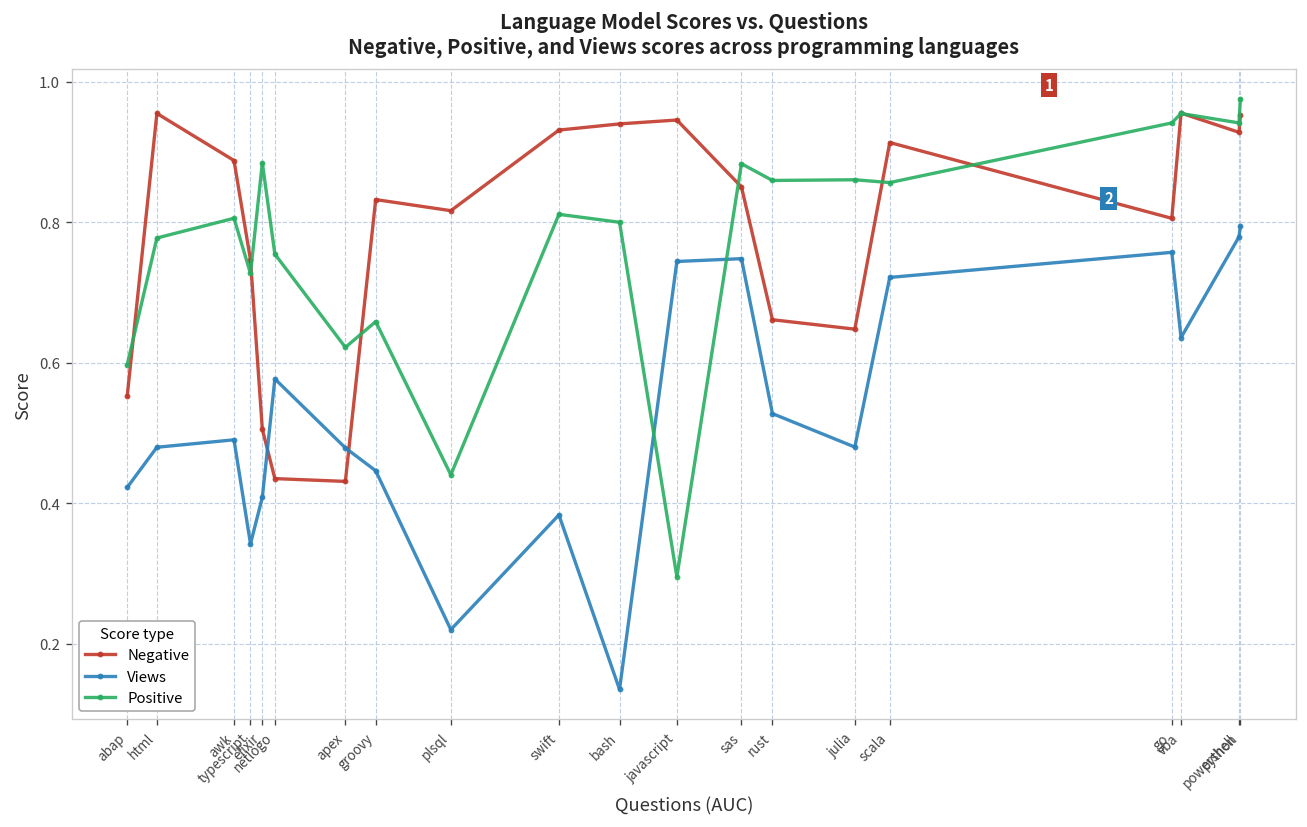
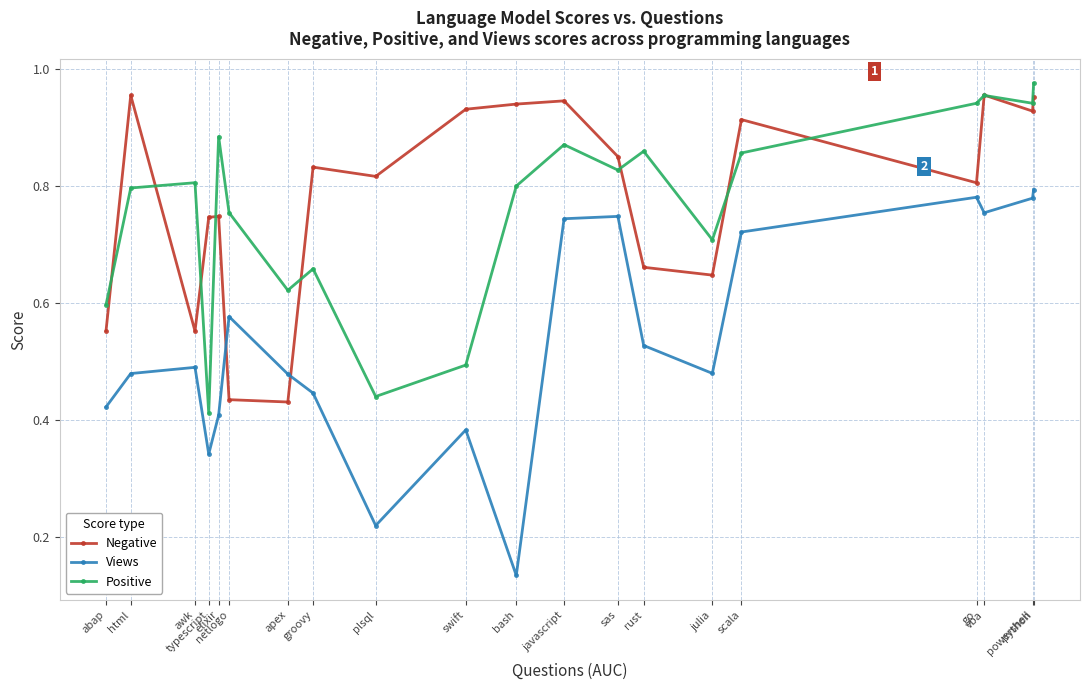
Positive, html: 0.78 -> 0.80
Negative, awk: 0.89 -> 0.55
Positive, typescript: 0.73 -> 0.41
Negative, elixir: 0.51 -> 0.75
Positive, swift: 0.81 -> 0.49
Positive, javascript: 0.30 -> 0.87
Positive, sas: 0.88 -> 0.83
Positive, julia: 0.86 -> 0.71
Views, go: 0.76 -> 0.78
Views, vba: 0.64 -> 0.75
